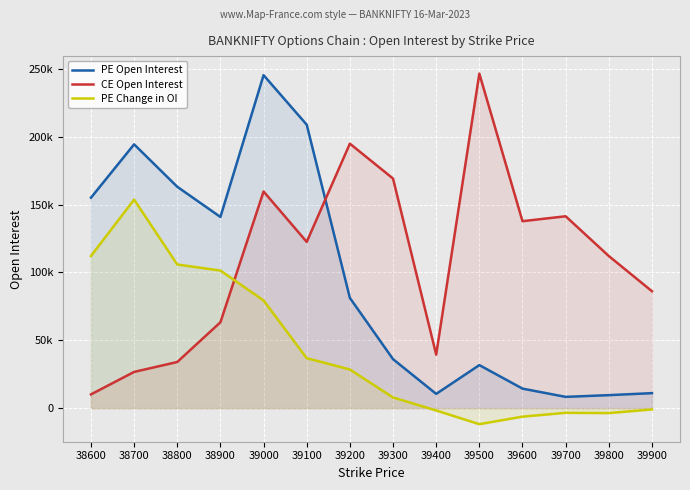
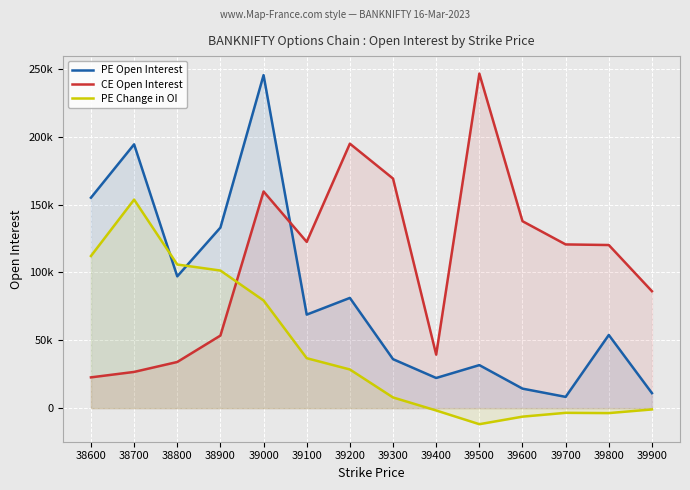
CE Open Interest, 38600: 10000 -> 23000
PE Open Interest, 38800: 163000 -> 97000
PE Open Interest, 38900: 141000 -> 133000
CE Open Interest, 38900: 63000 -> 54000
PE Open Interest, 39100: 209000 -> 69000
PE Open Interest, 39400: 11000 -> 22000
CE Open Interest, 39700: 141000 -> 121000
PE Open Interest, 39800: 10000 -> 54000
CE Open Interest, 39800: 112000 -> 120000
